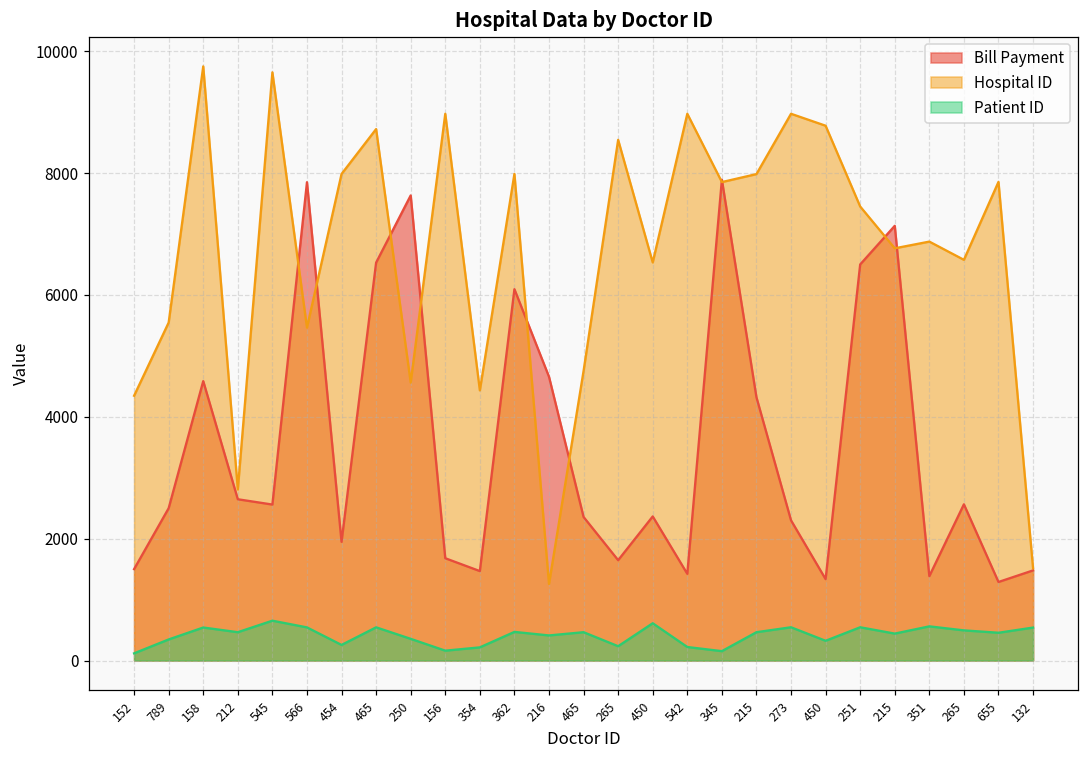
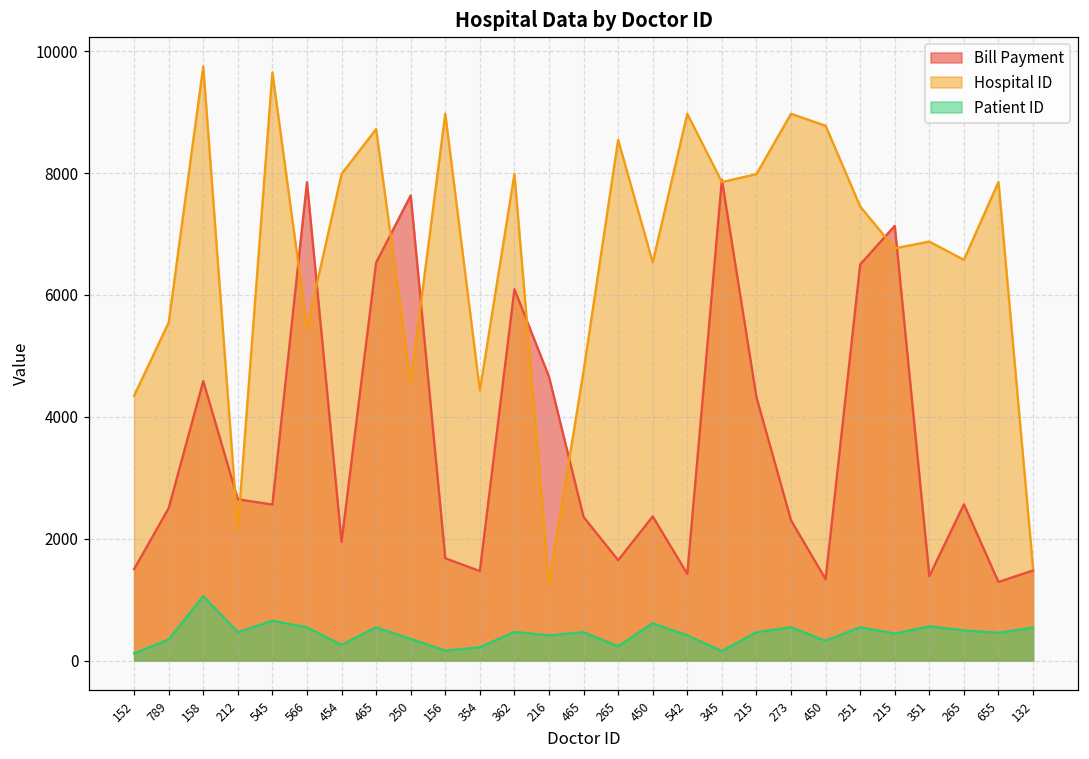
Patient ID, 158: 500 -> 1100
Hospital ID, 212: 2800 -> 2200
Patient ID, 542: 200 -> 400
